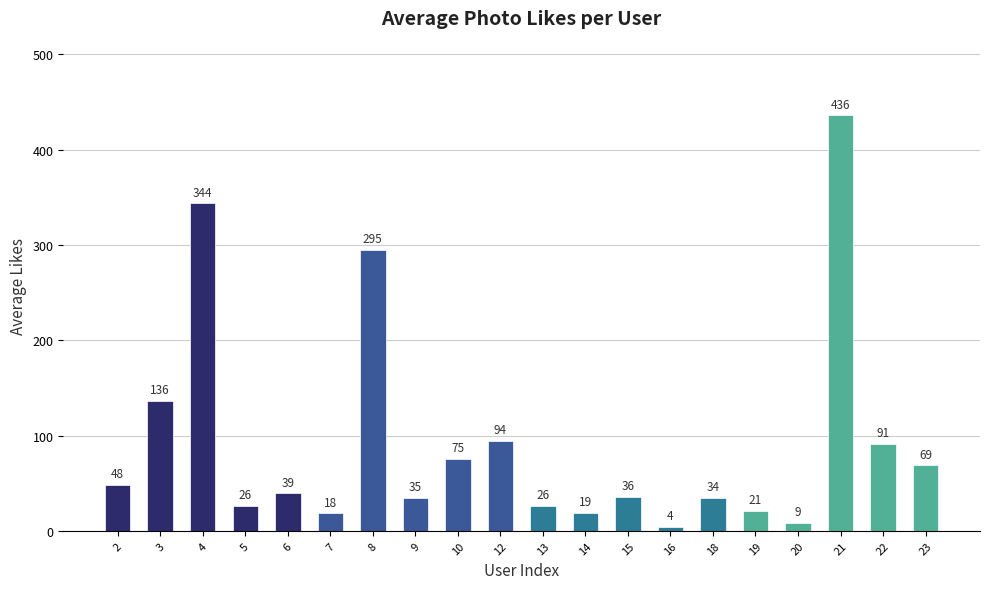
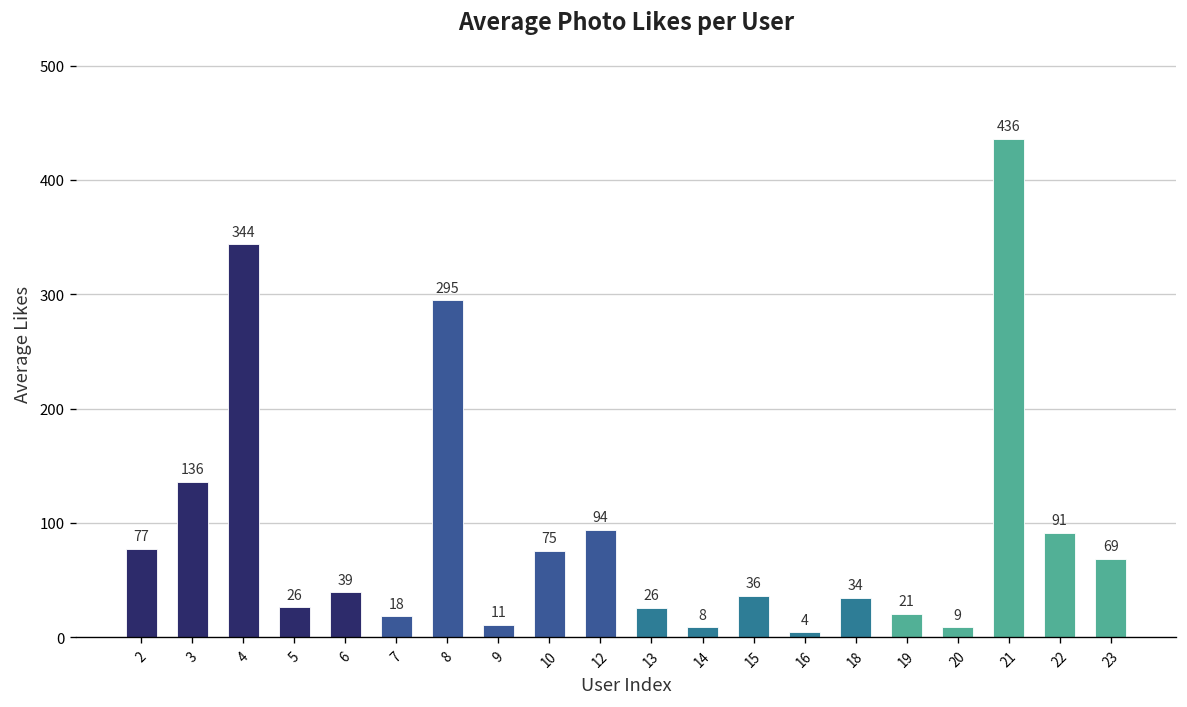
2: 48 -> 77
9: 35 -> 11
14: 19 -> 8
